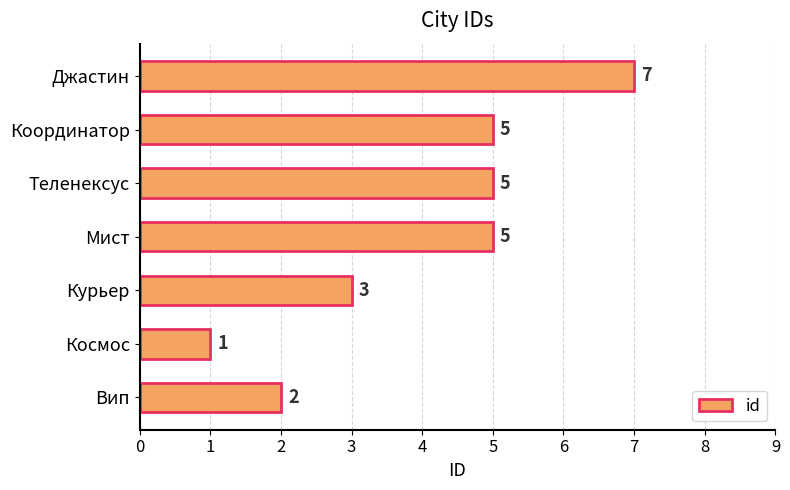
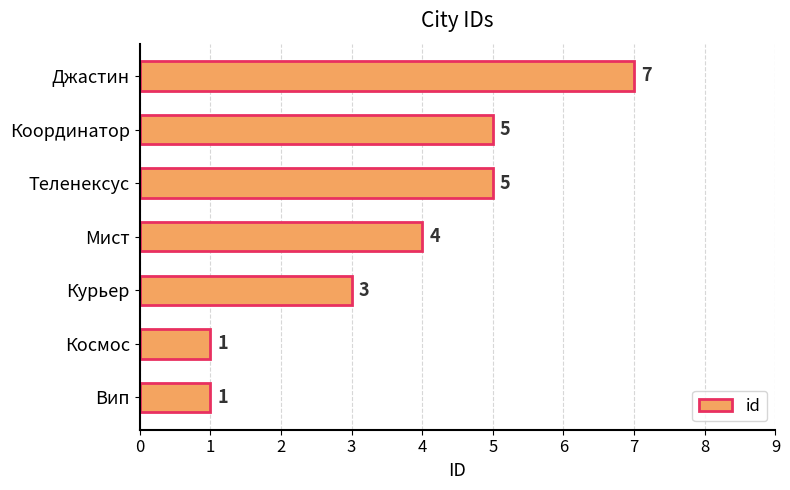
Мист: 5 -> 4
Вип: 2 -> 1
